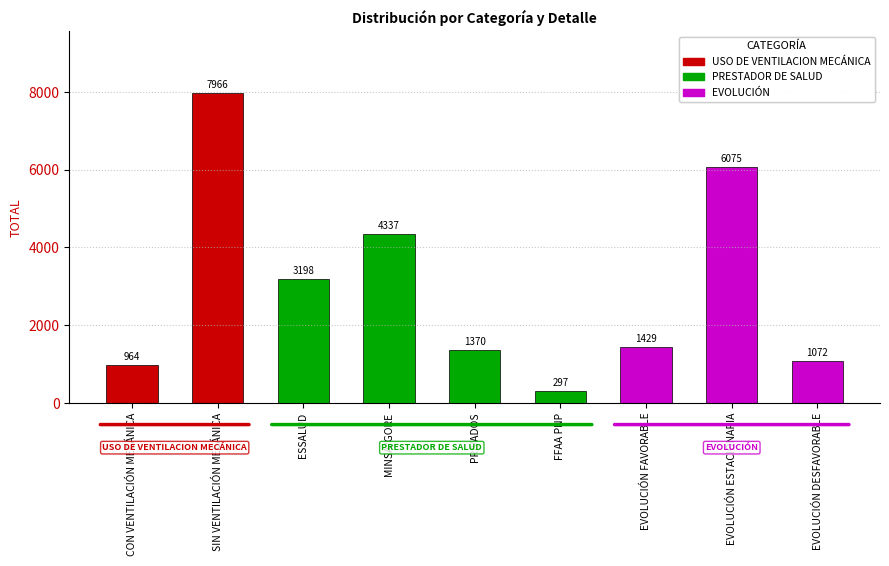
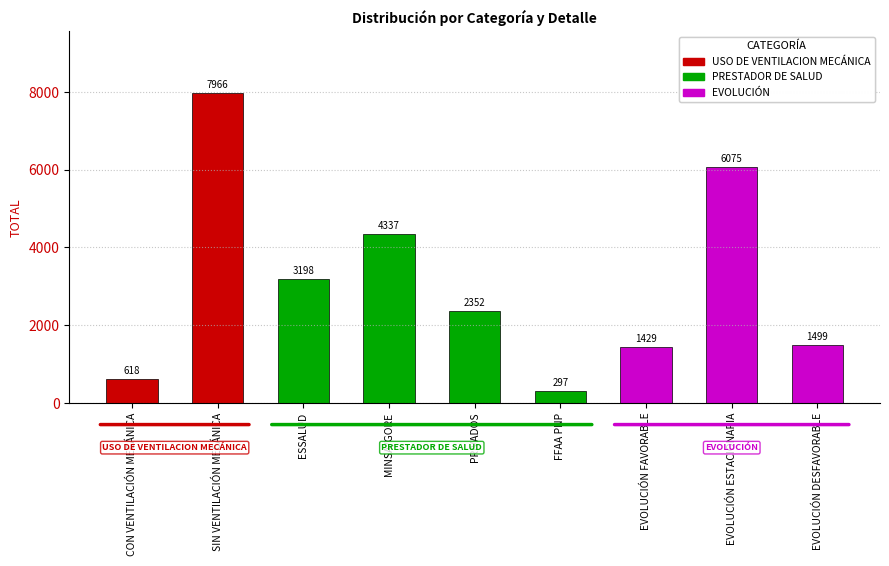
CON VENTILACIÓN MECÁNICA: 964 -> 618
PRIVADOS: 1370 -> 2352
EVOLUCIÓN DESFAVORABLE: 1072 -> 1499
